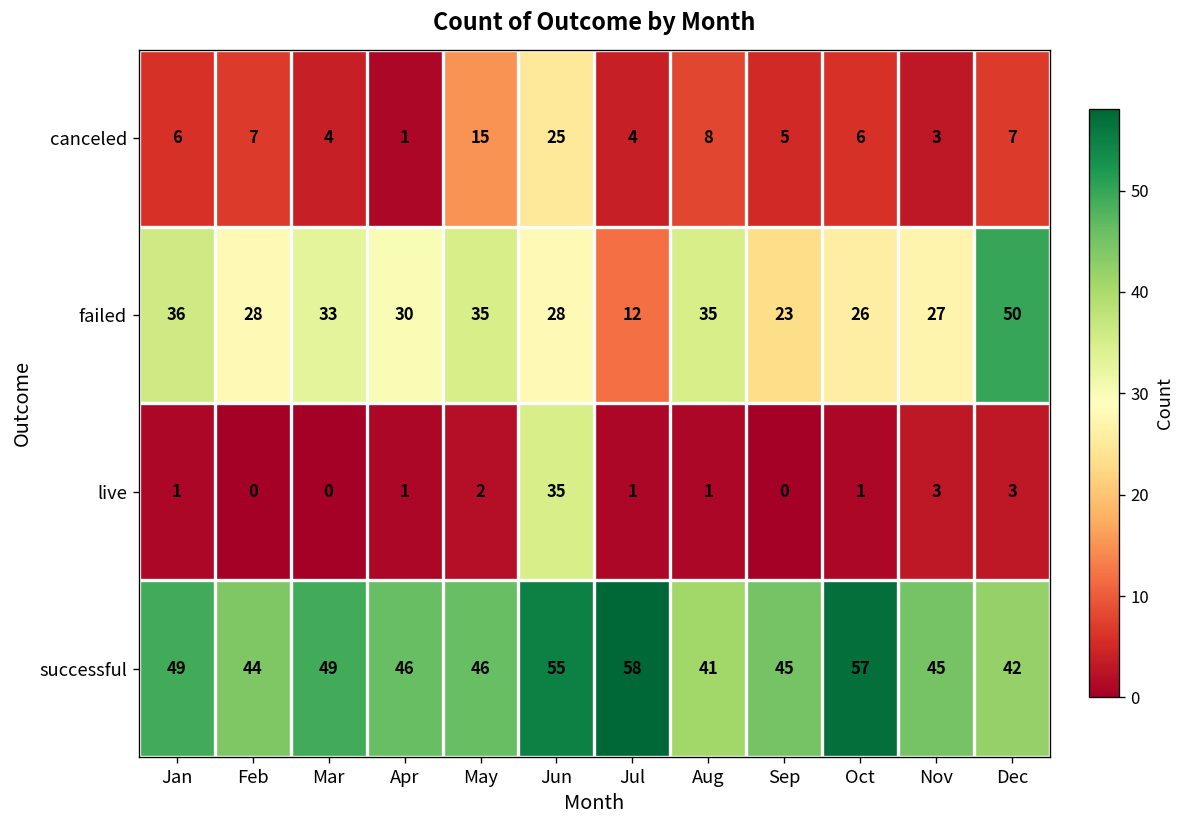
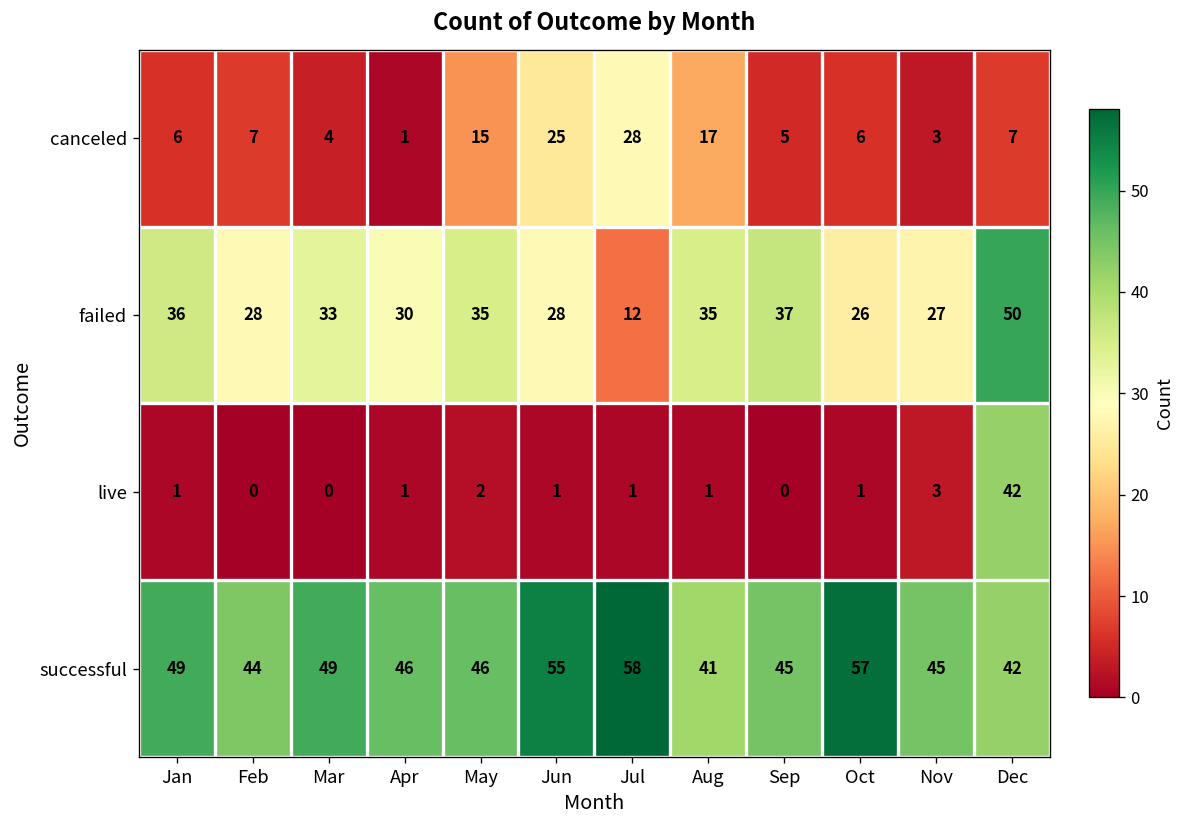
canceled, Jul: 4 -> 28
canceled, Aug: 8 -> 17
failed, Sep: 23 -> 37
live, Jun: 35 -> 1
live, Dec: 3 -> 42
